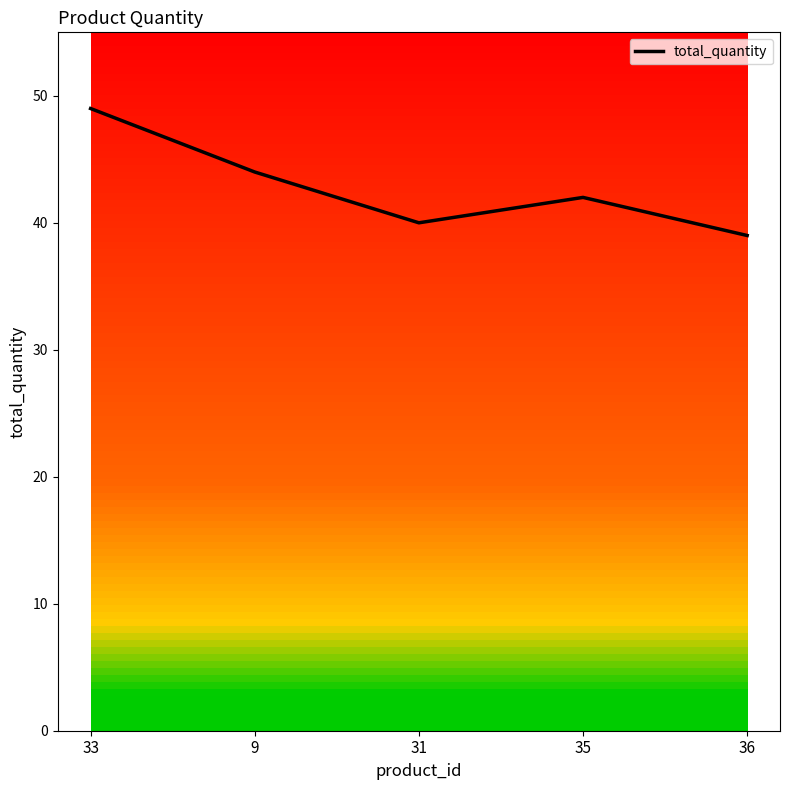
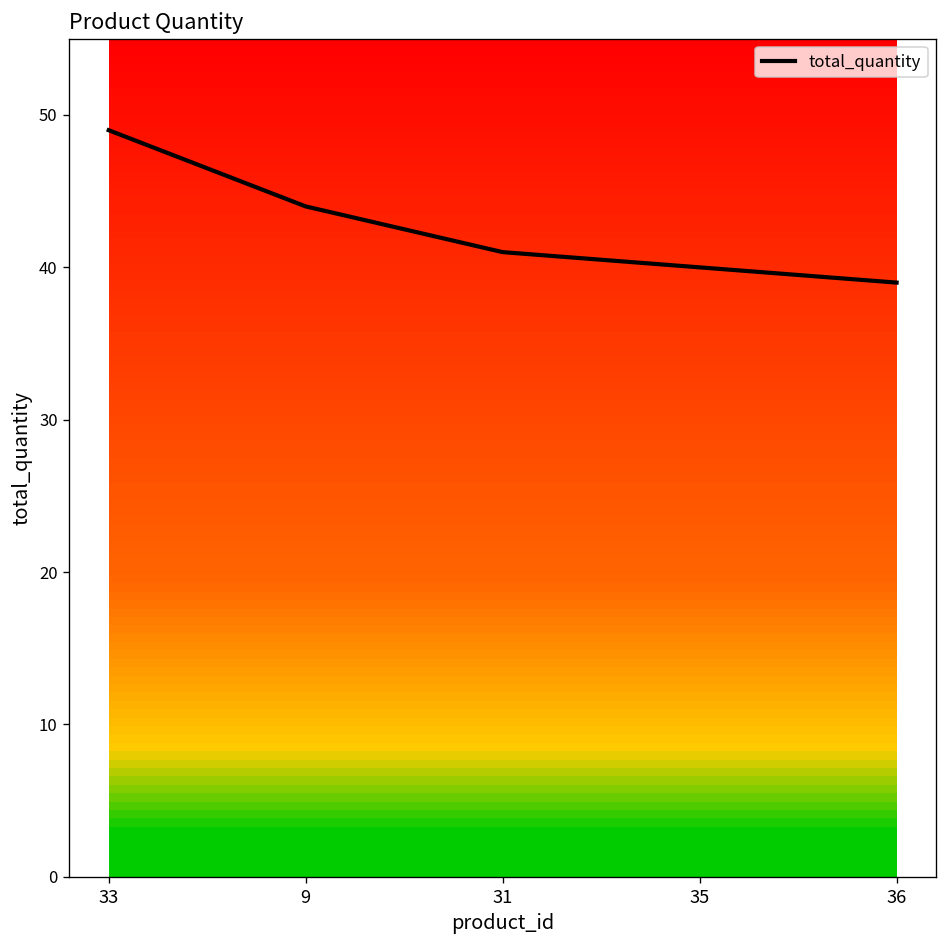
31: 40 -> 41
35: 42 -> 40
